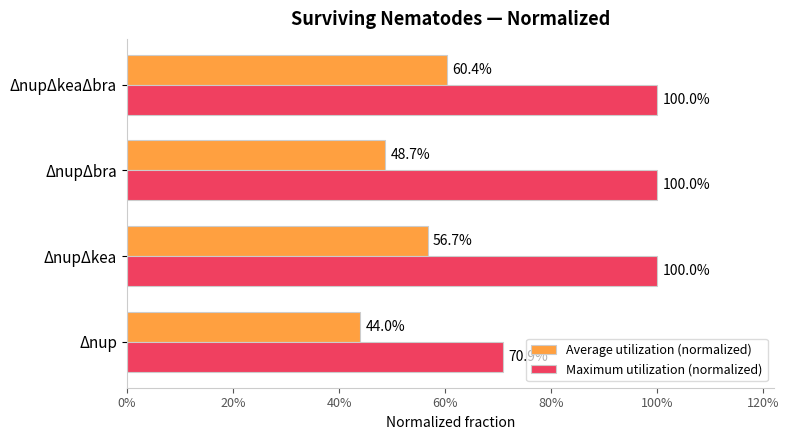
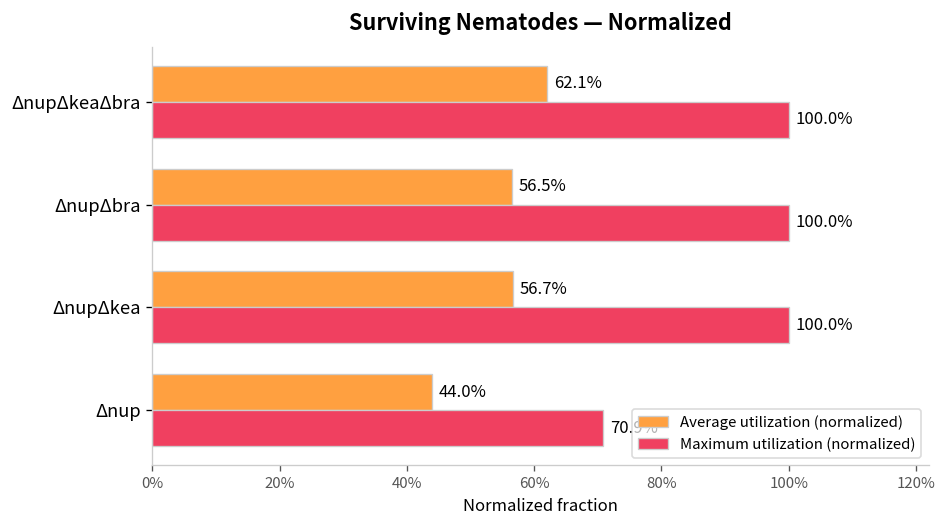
Average utilization (normalized), ΔnupΔkeaΔbra: 60.4% -> 62.1%
Average utilization (normalized), ΔnupΔbra: 48.7% -> 56.5%
